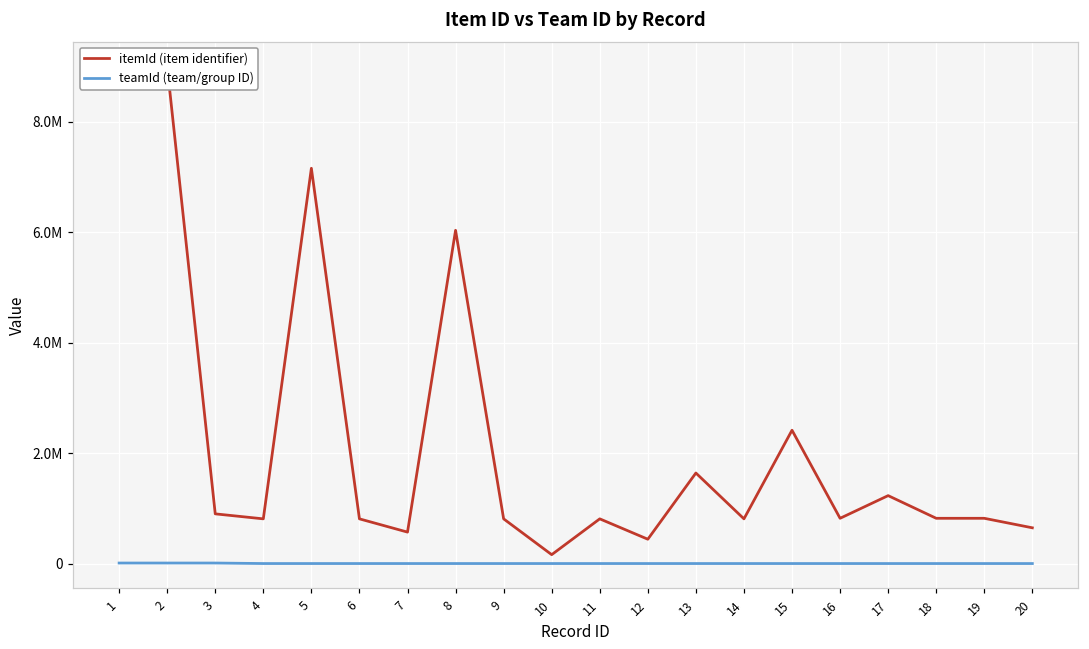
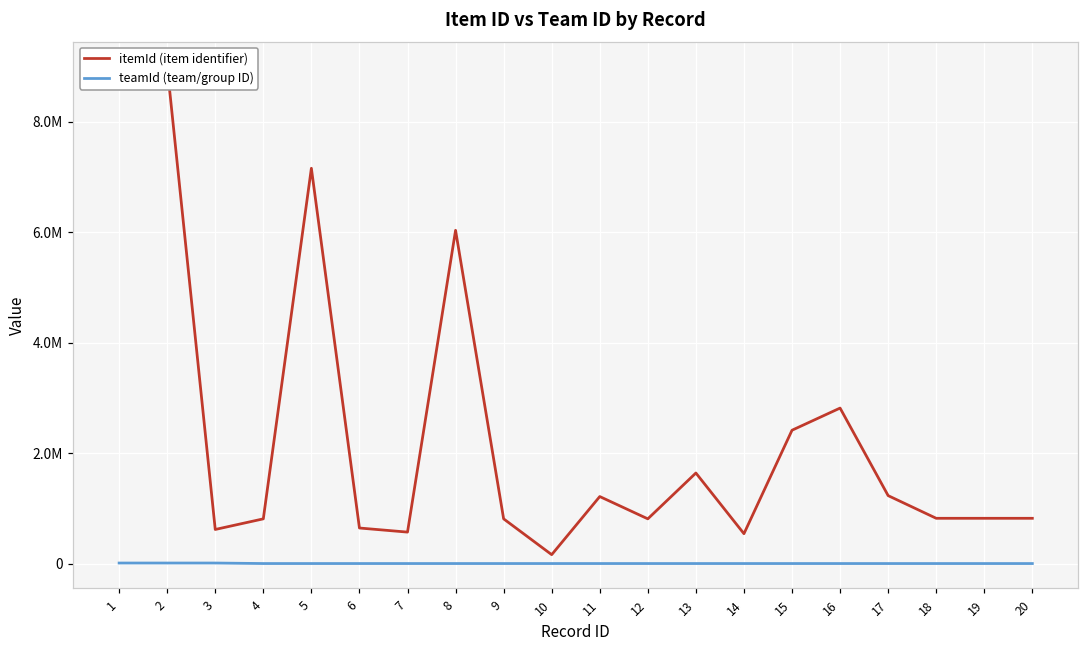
itemId (item identifier), 3: 900000 -> 600000
itemId (item identifier), 6: 800000 -> 600000
itemId (item identifier), 11: 800000 -> 1200000
itemId (item identifier), 12: 400000 -> 800000
itemId (item identifier), 14: 800000 -> 500000
itemId (item identifier), 16: 800000 -> 2800000
itemId (item identifier), 20: 600000 -> 800000
